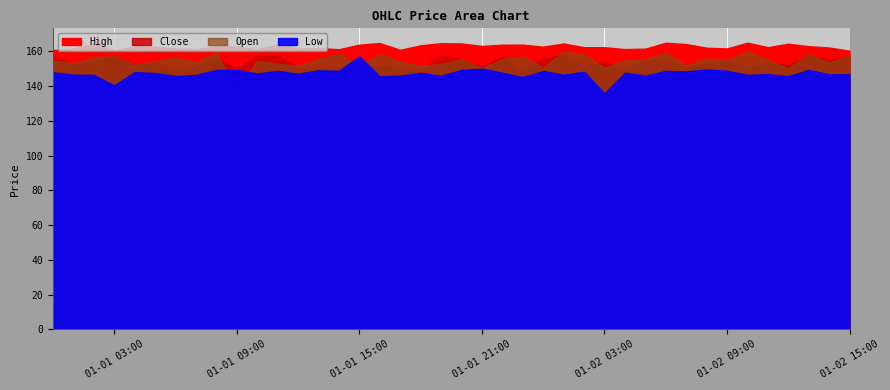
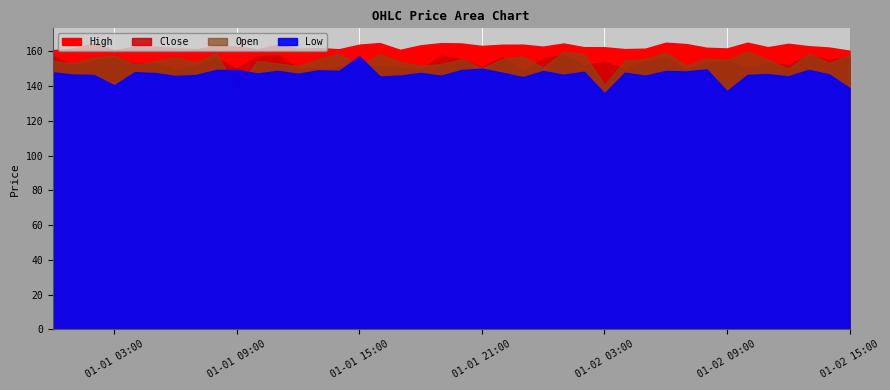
Open, 01-02 03:00: 150 -> 141
Low, 01-02 09:00: 149 -> 137
Low, 01-02 15:00: 147 -> 139
